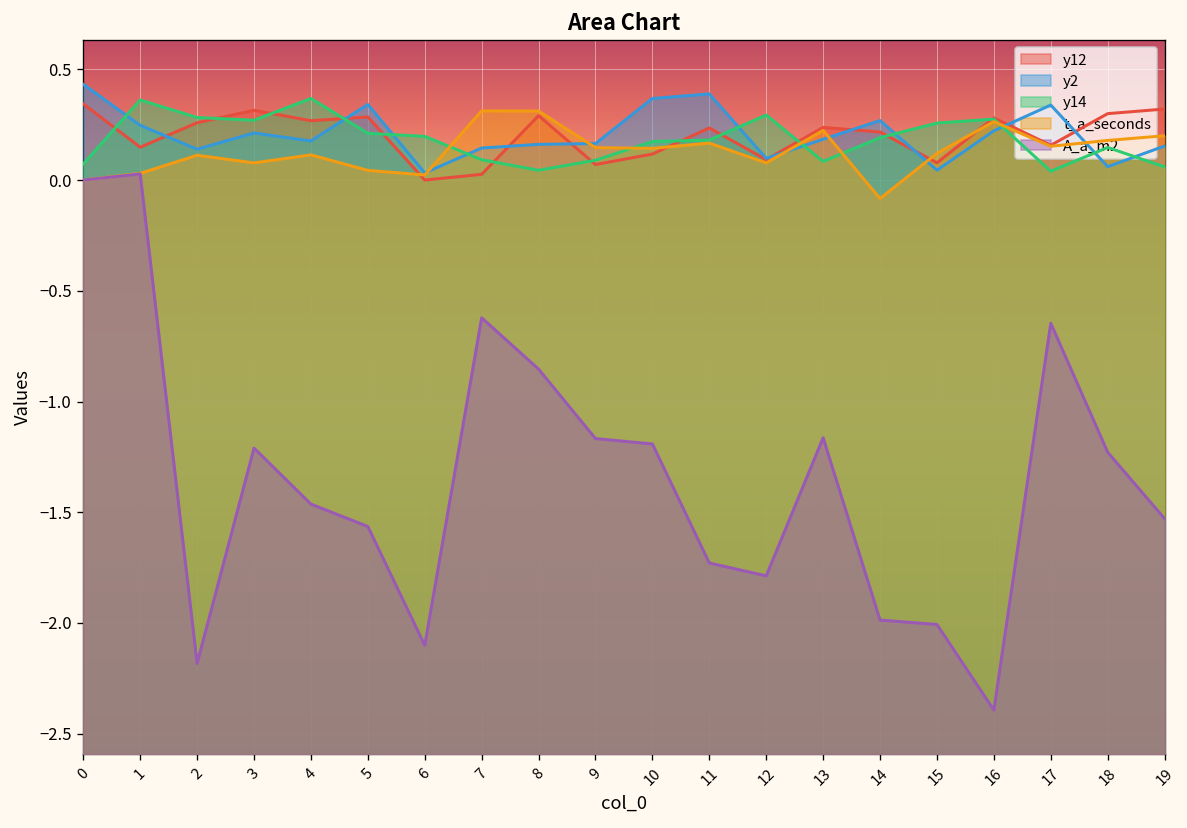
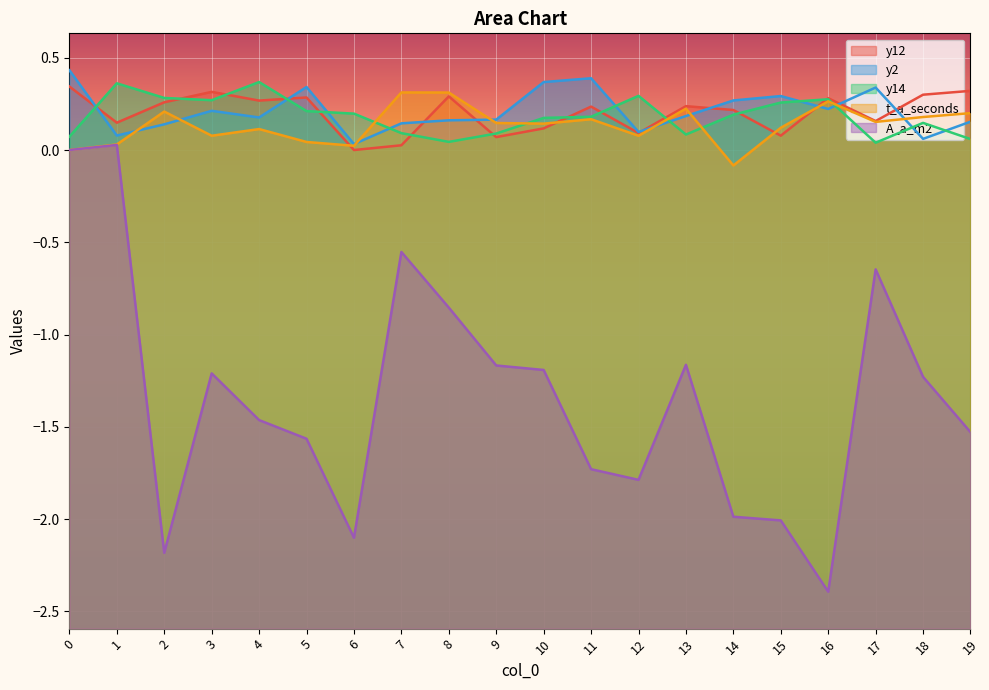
y2, 1: 0.25 -> 0.08
t_a_seconds, 2: 0.11 -> 0.21
A_a_m2, 7: -0.62 -> -0.55
y2, 15: 0.04 -> 0.29
